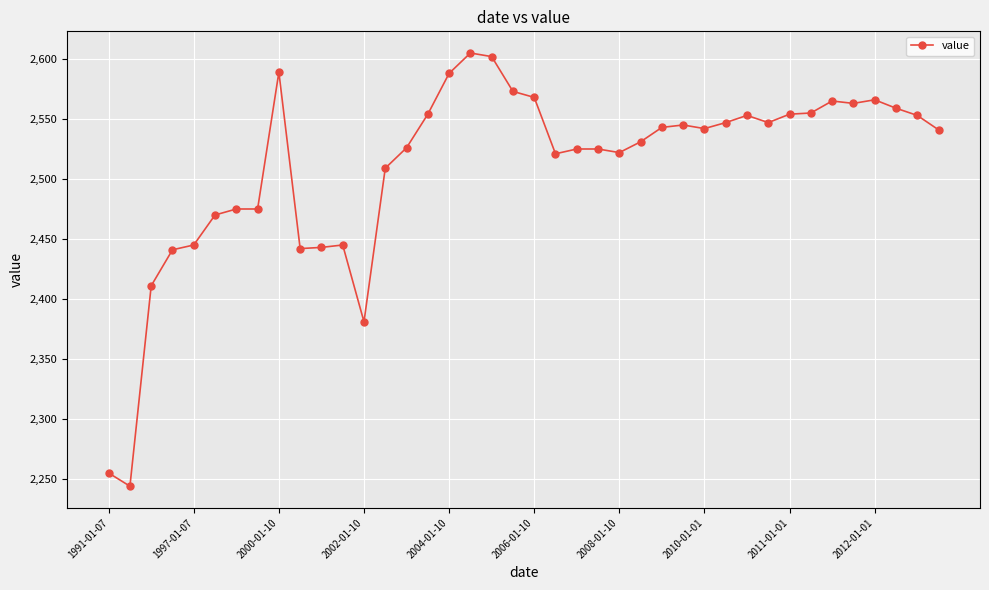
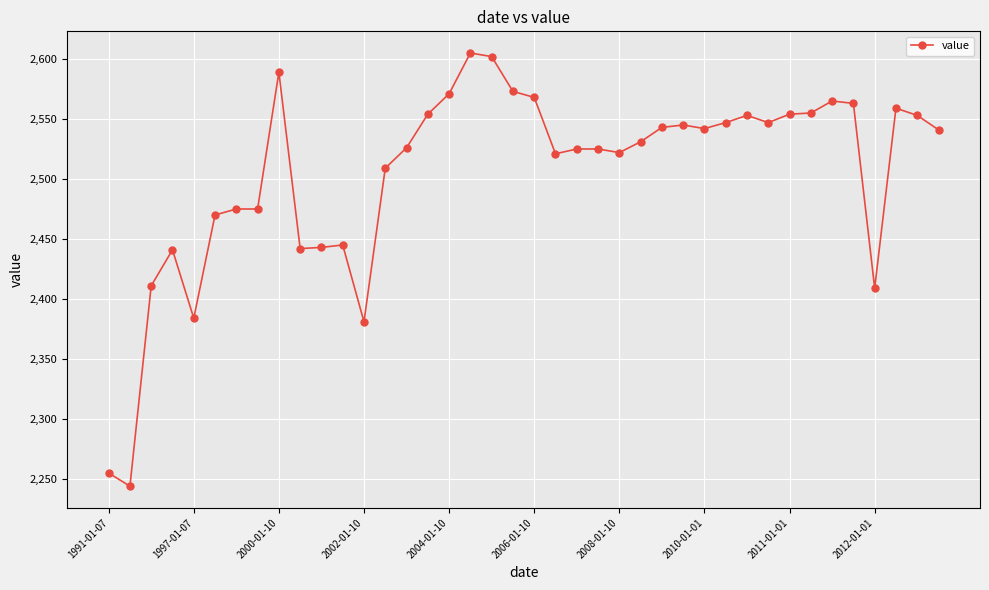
1997-01-07: 2,445 -> 2,384
2004-01-10: 2,588 -> 2,571
2012-01-01: 2,566 -> 2,409
